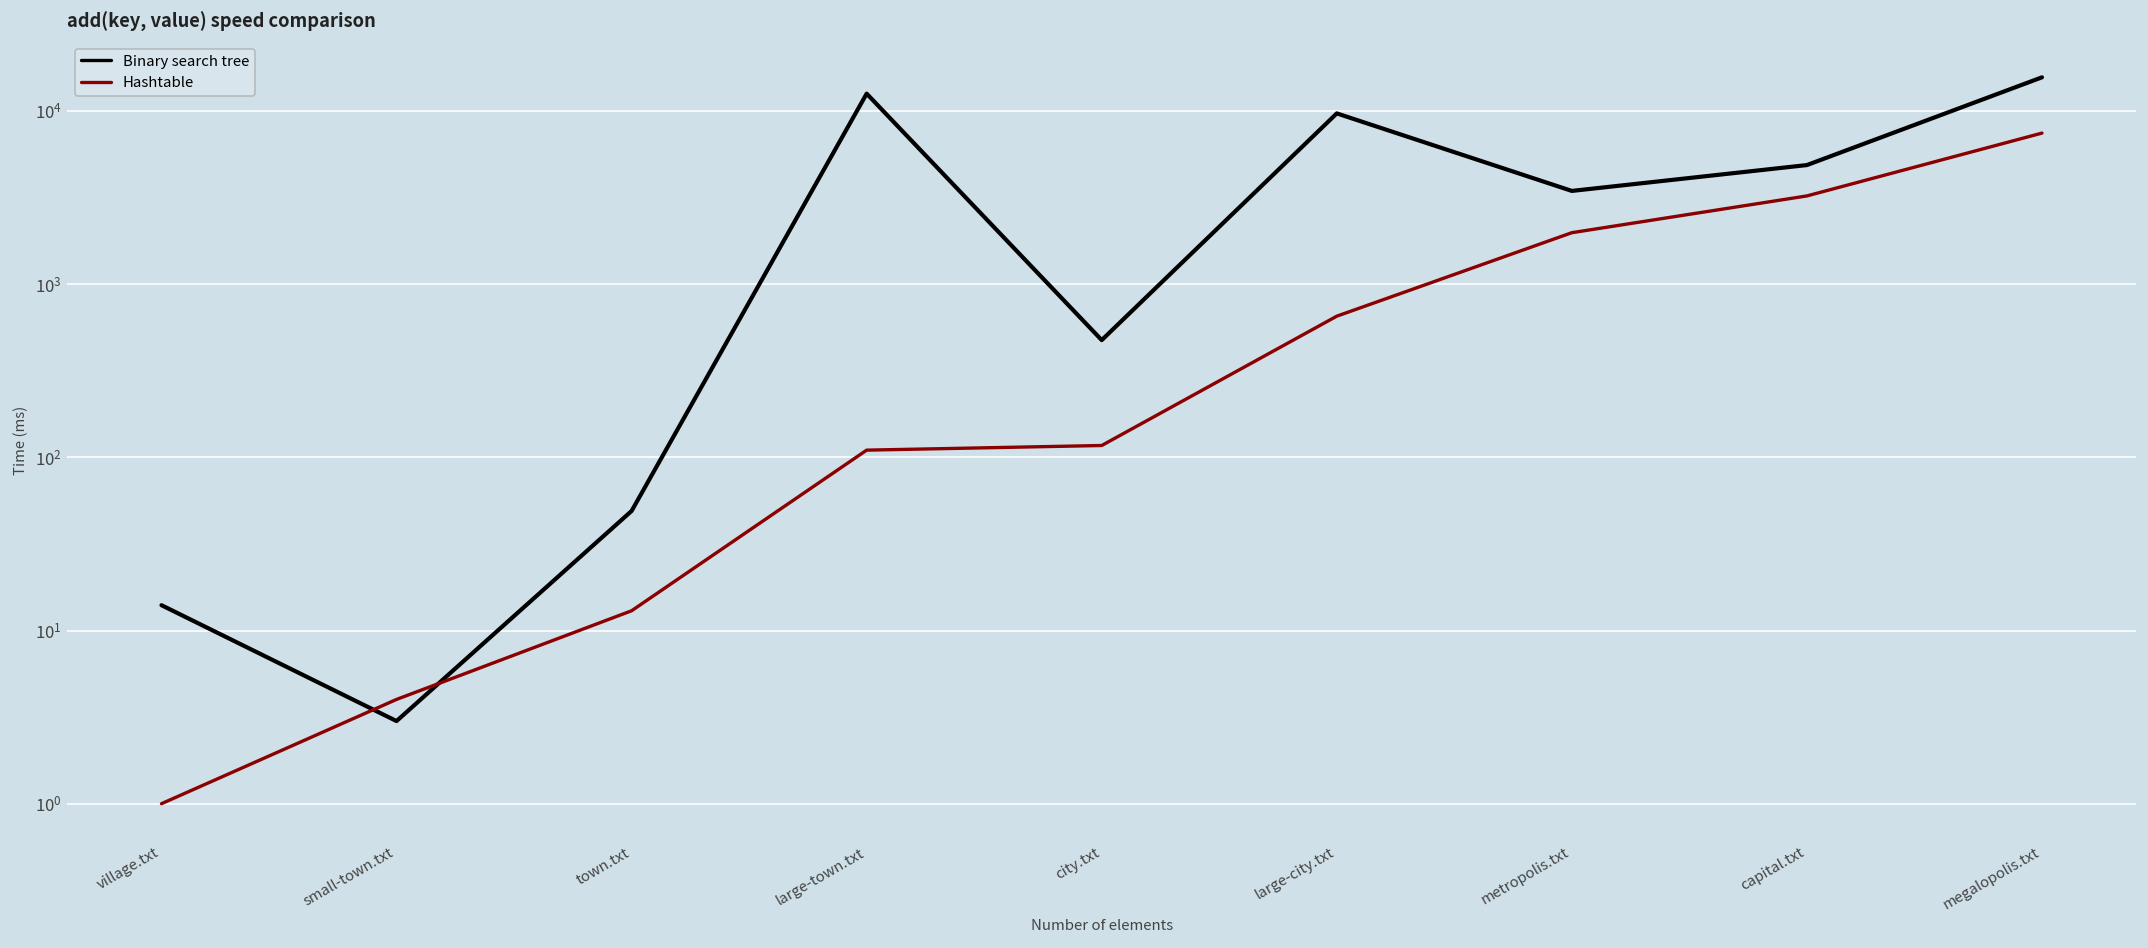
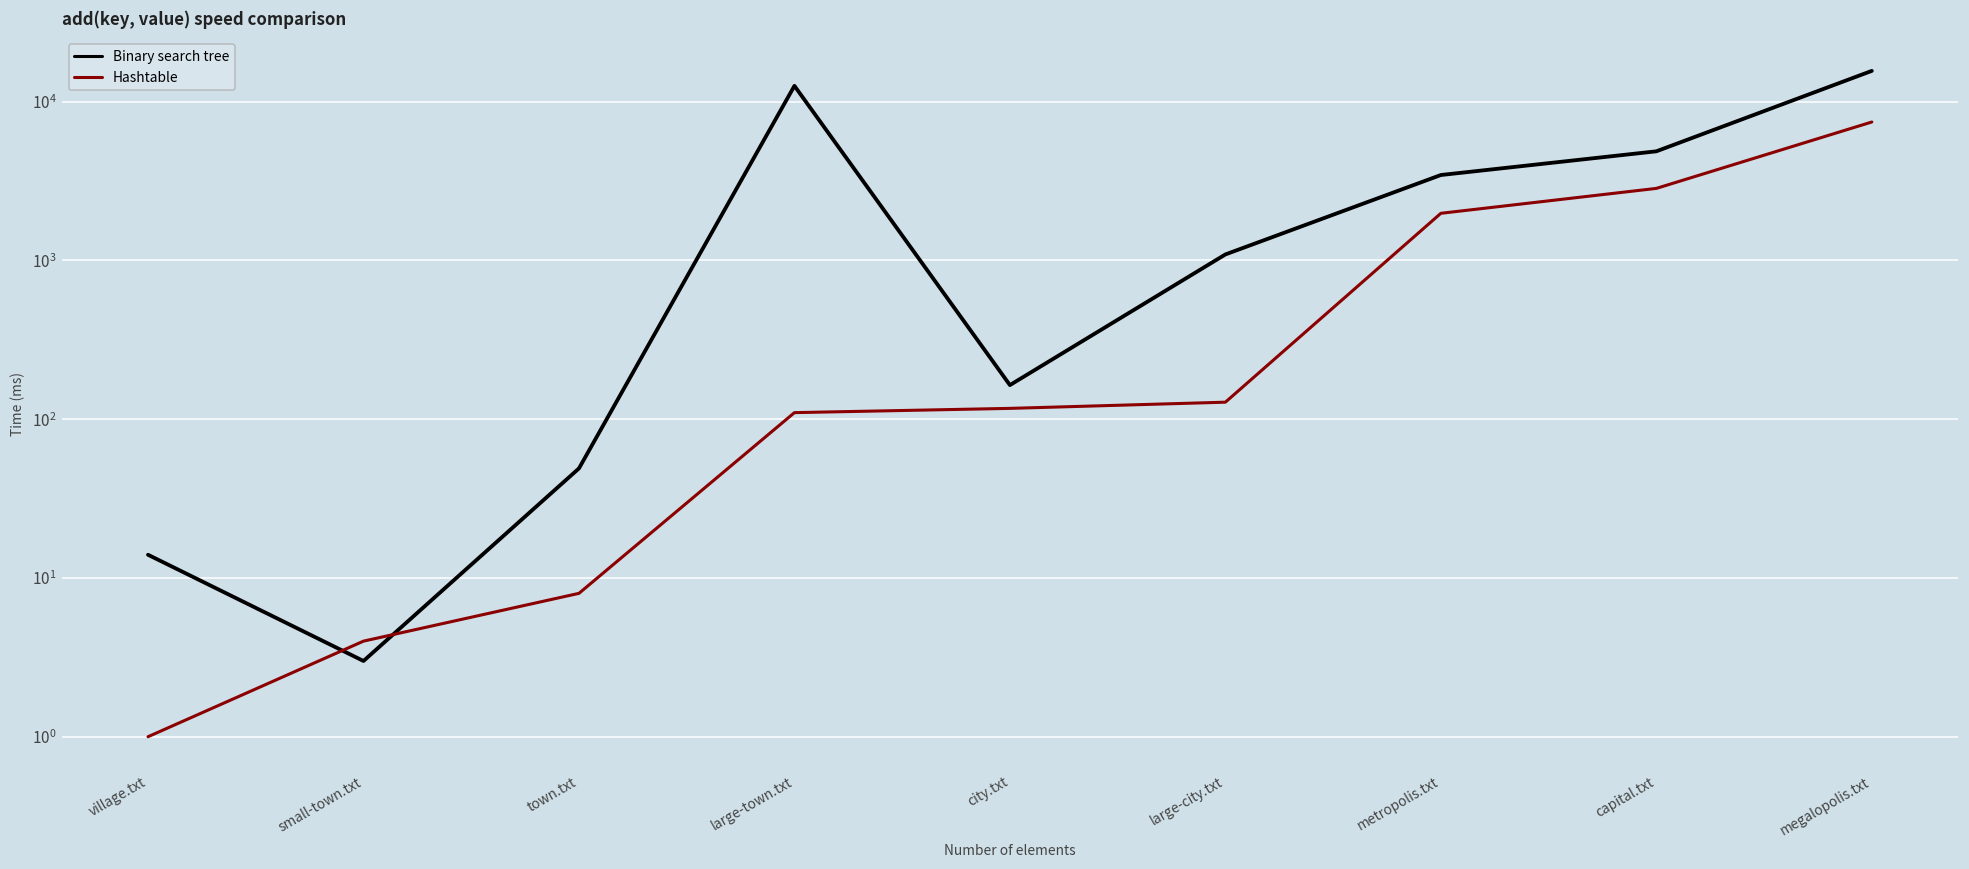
Hashtable, town.txt: 13 -> 8
Binary search tree, city.txt: 480 -> 160
Binary search tree, large-city.txt: 10000 -> 1100
Hashtable, large-city.txt: 700 -> 130
Hashtable, capital.txt: 3200 -> 2800
